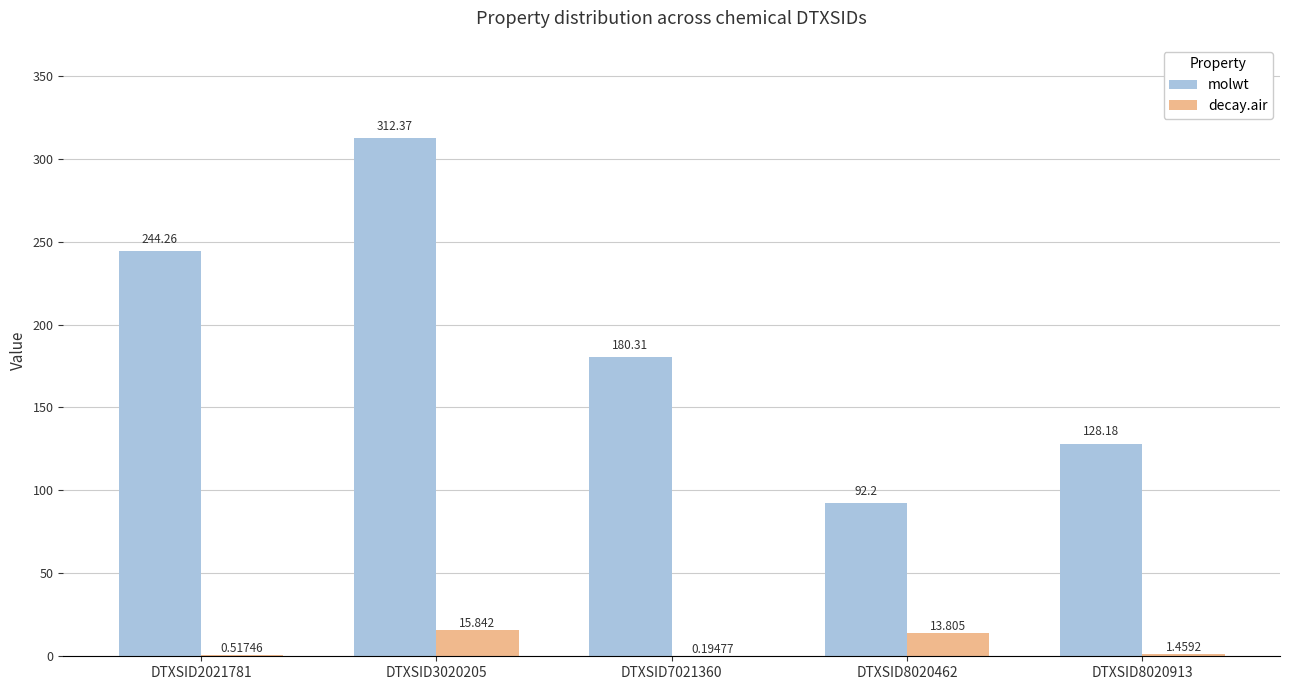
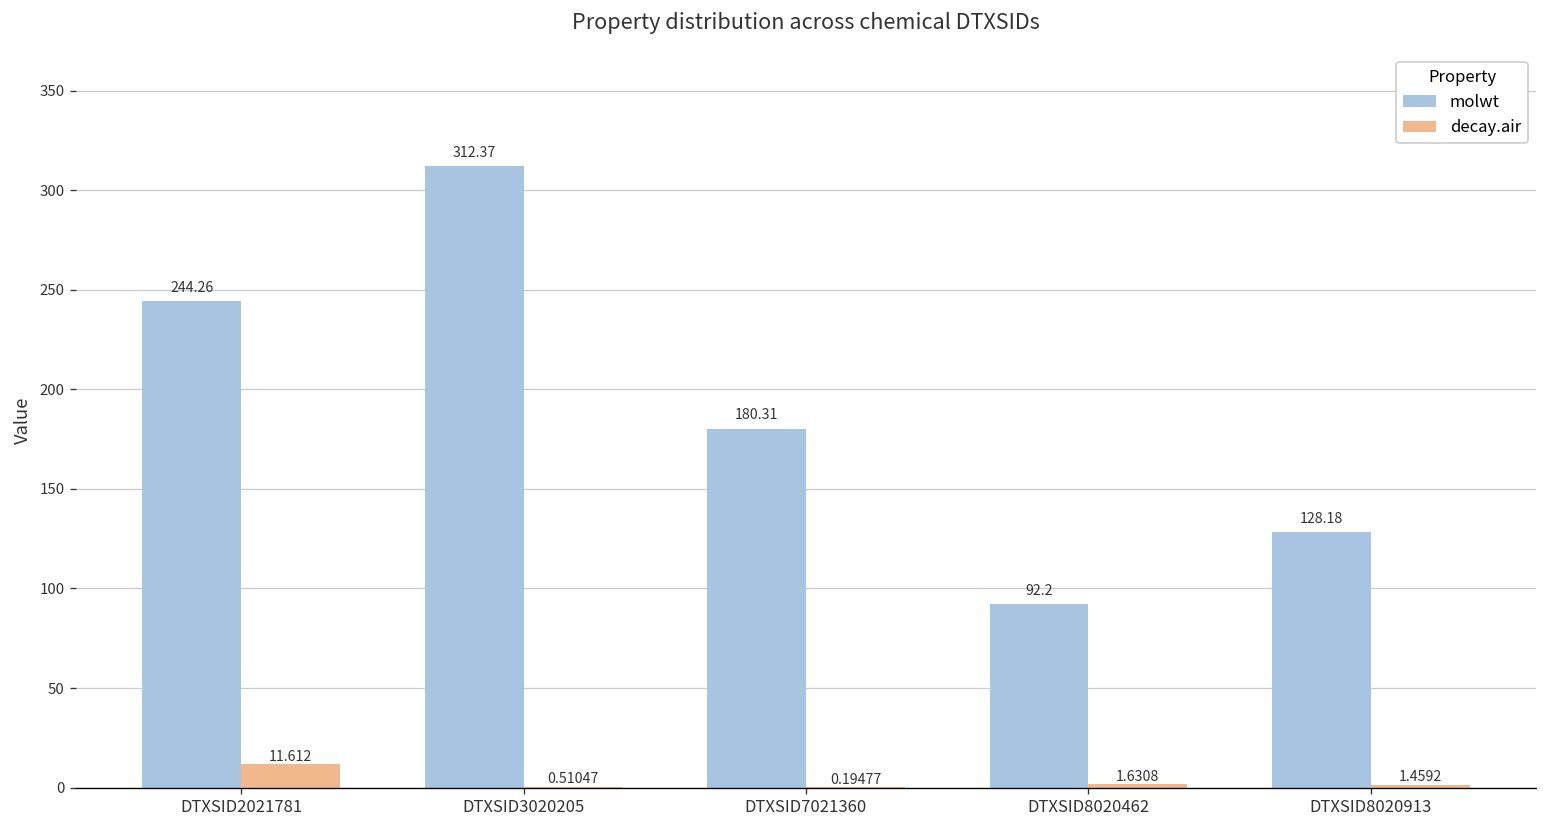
decay.air, DTXSID2021781: 0.51746 -> 11.612
decay.air, DTXSID3020205: 15.842 -> 0.51047
decay.air, DTXSID8020462: 13.805 -> 1.6308
